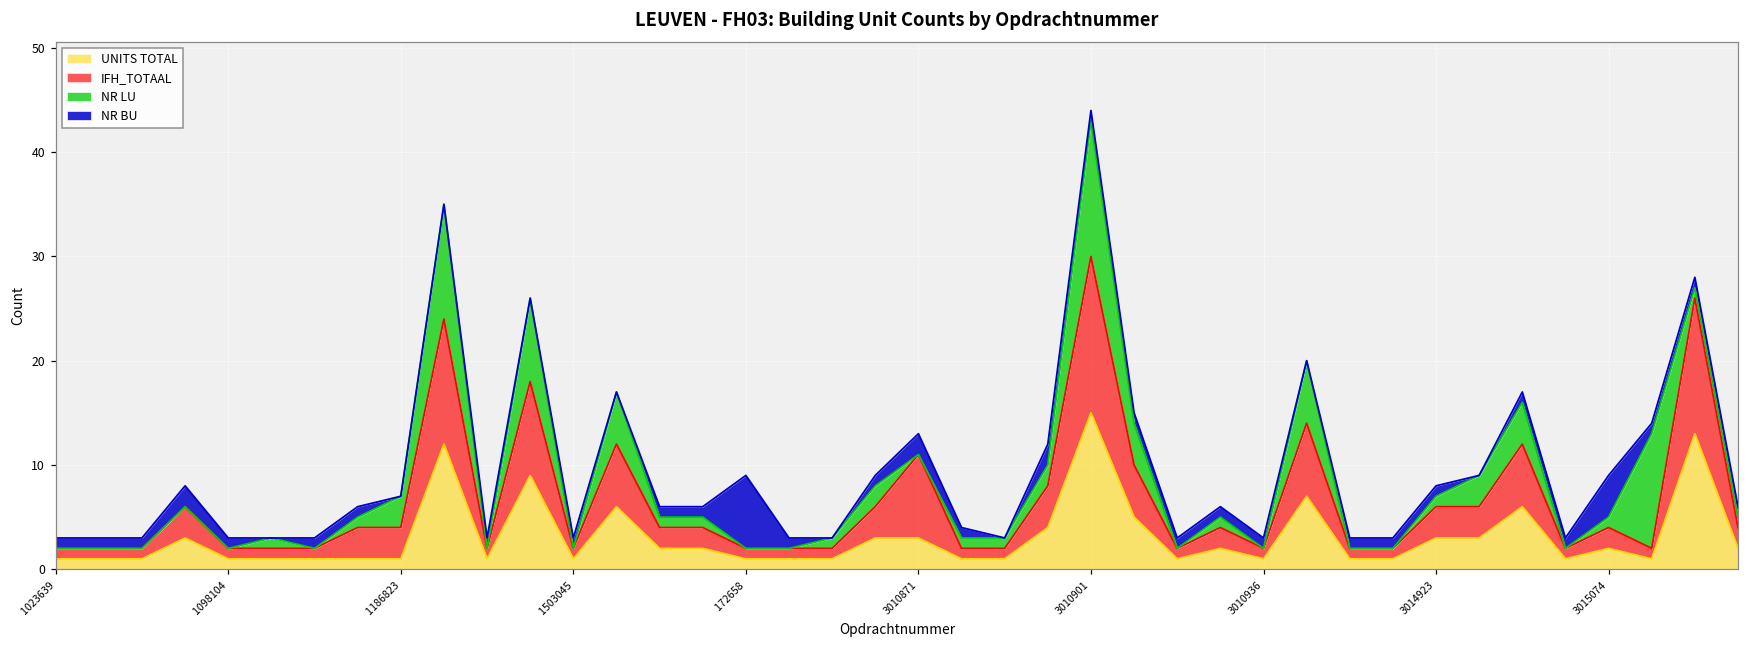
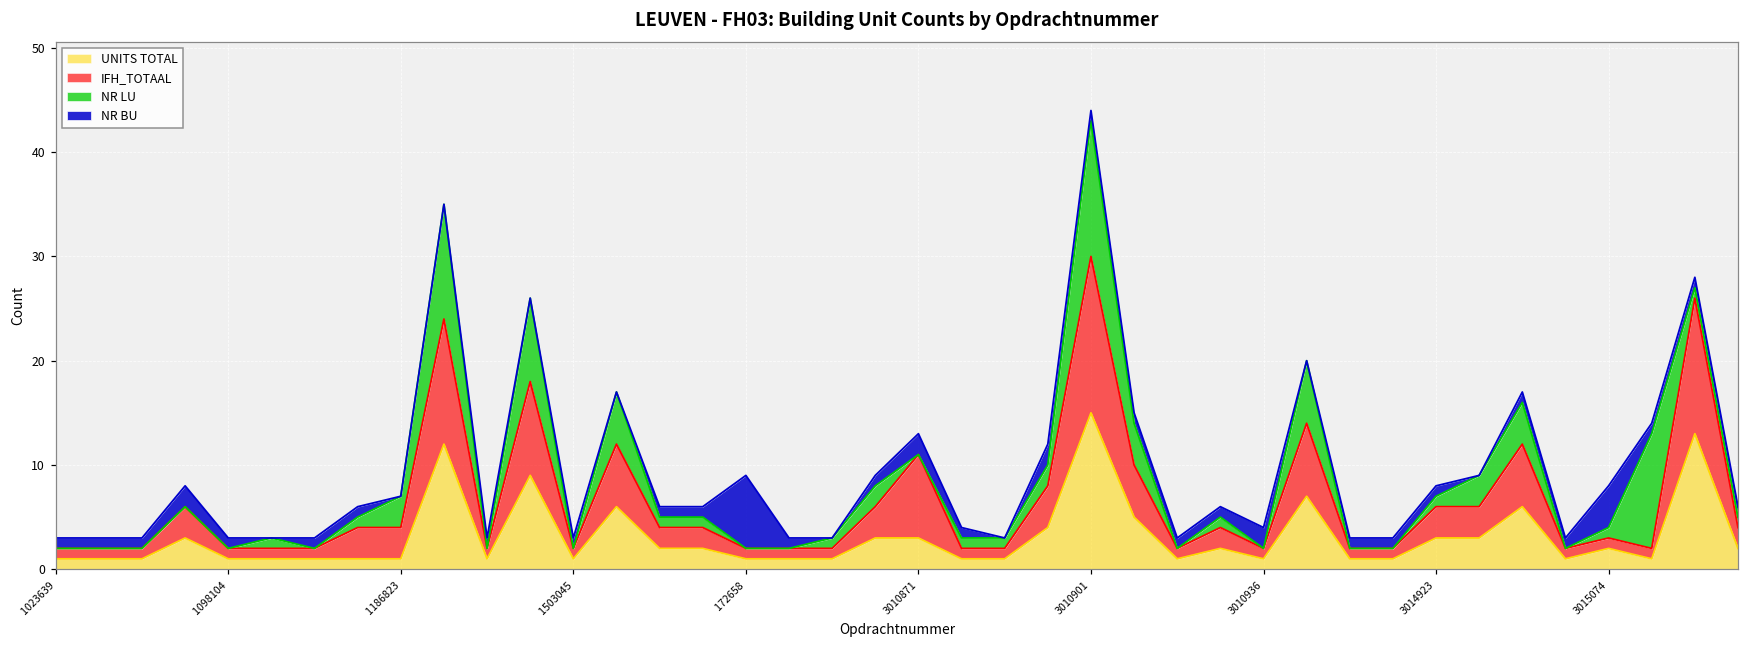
NR BU, 3010936: 1 -> 2
IFH_TOTAAL, 3015074: 2 -> 1
